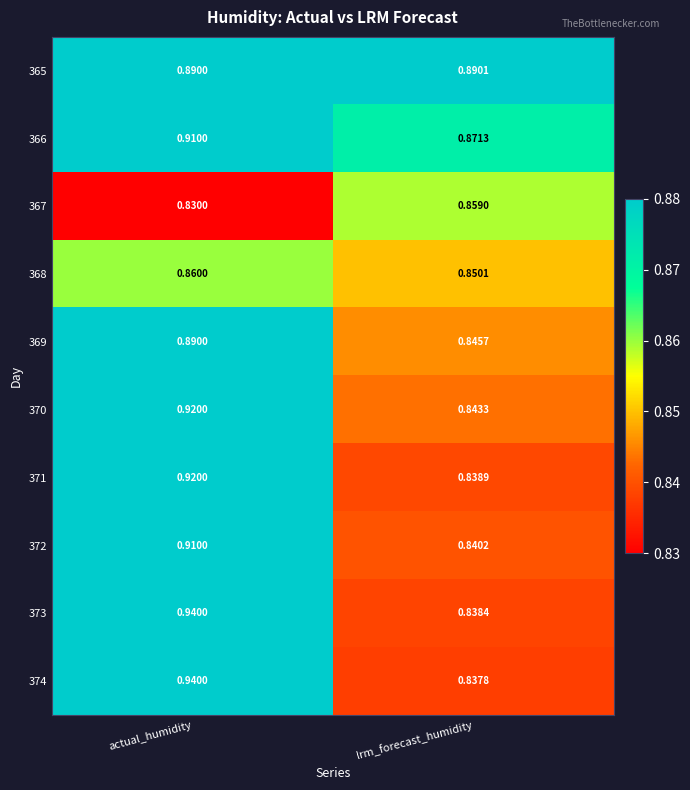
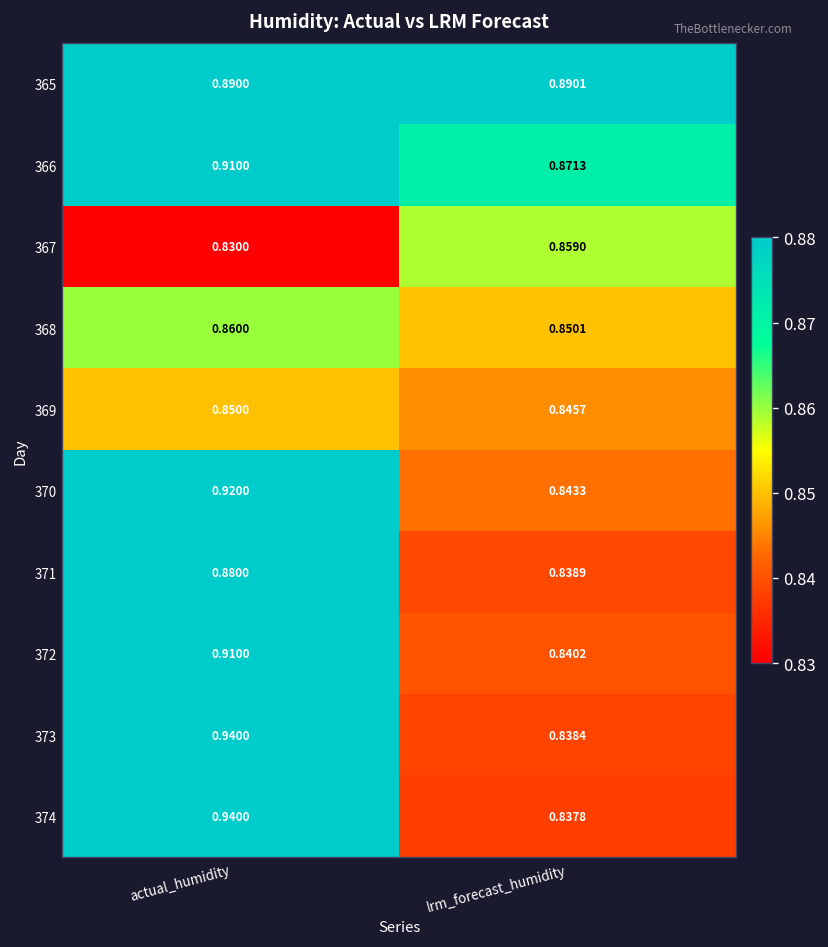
369, actual_humidity: 0.8900 -> 0.8500
371, actual_humidity: 0.9200 -> 0.8800
